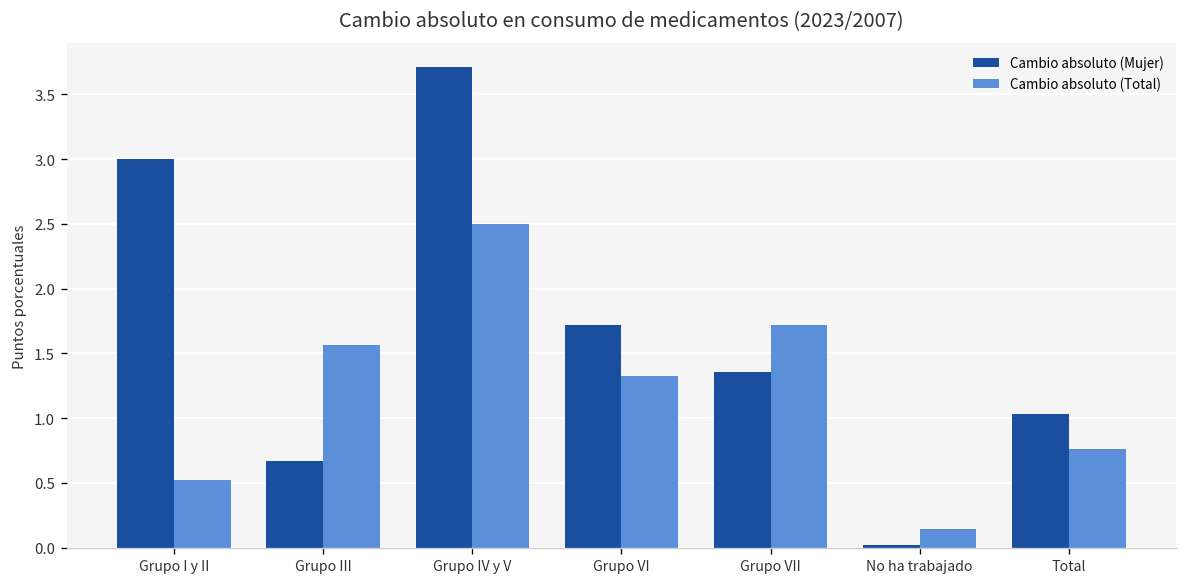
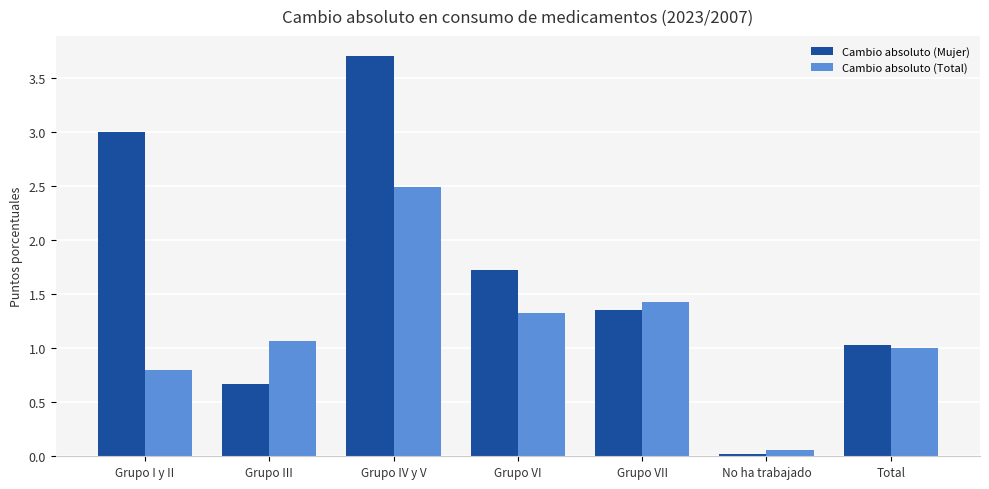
Cambio absoluto (Total), Grupo I y II: 0.52 -> 0.80
Cambio absoluto (Total), Grupo III: 1.57 -> 1.06
Cambio absoluto (Total), Grupo VII: 1.72 -> 1.43
Cambio absoluto (Total), No ha trabajado: 0.14 -> 0.06
Cambio absoluto (Total), Total: 0.76 -> 1.01
